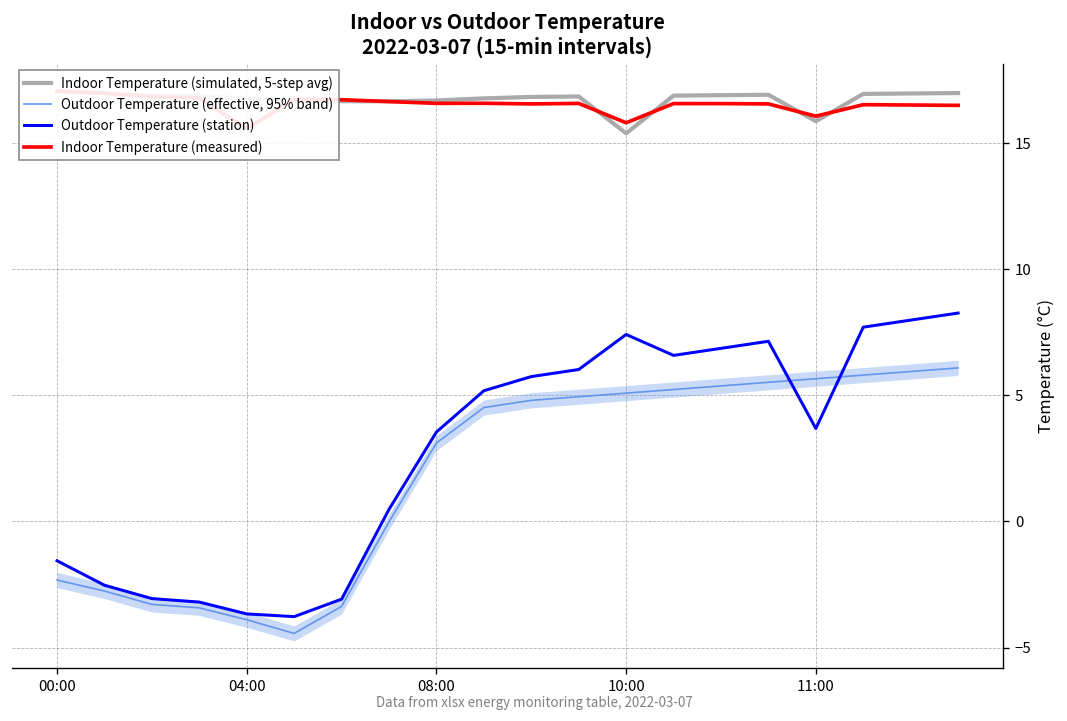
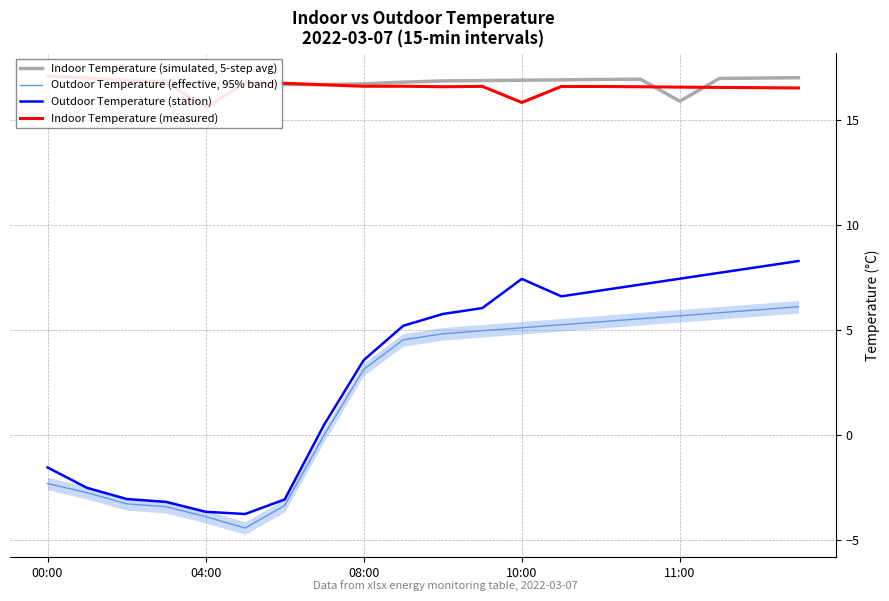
Indoor Temperature (simulated, 5-step avg), 10:00: 15.4 -> 16.9
Outdoor Temperature (station), 11:00: 3.7 -> 7.4
Indoor Temperature (measured), 11:00: 16.1 -> 16.6
